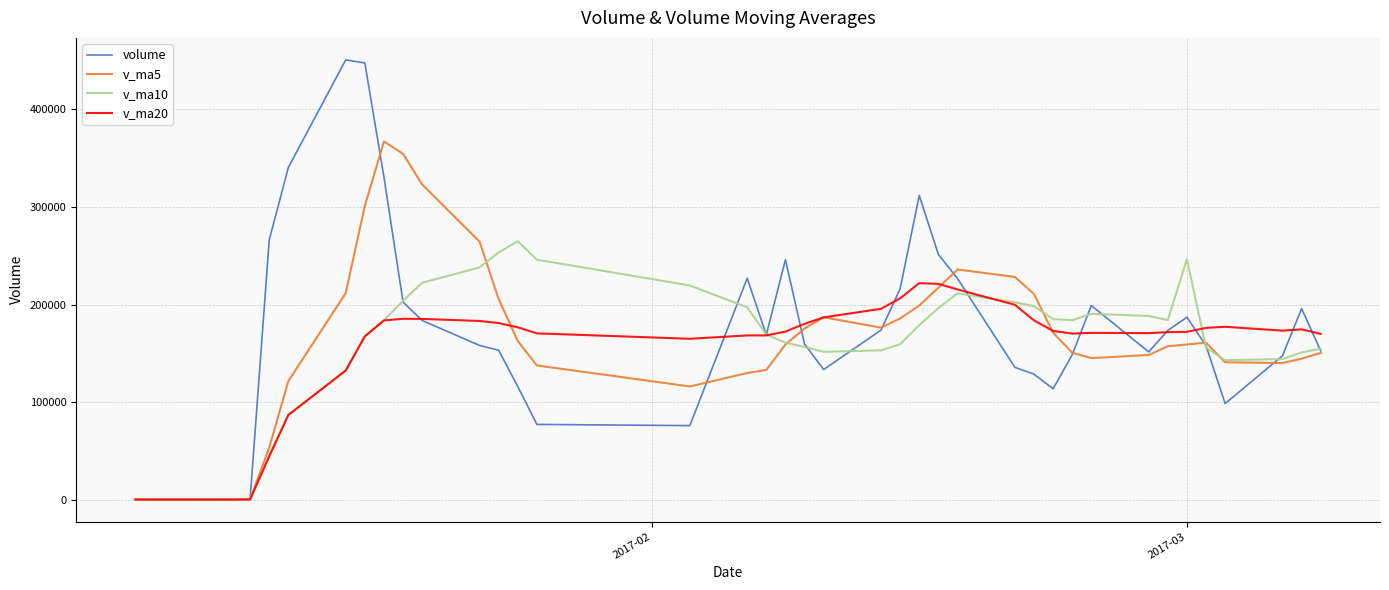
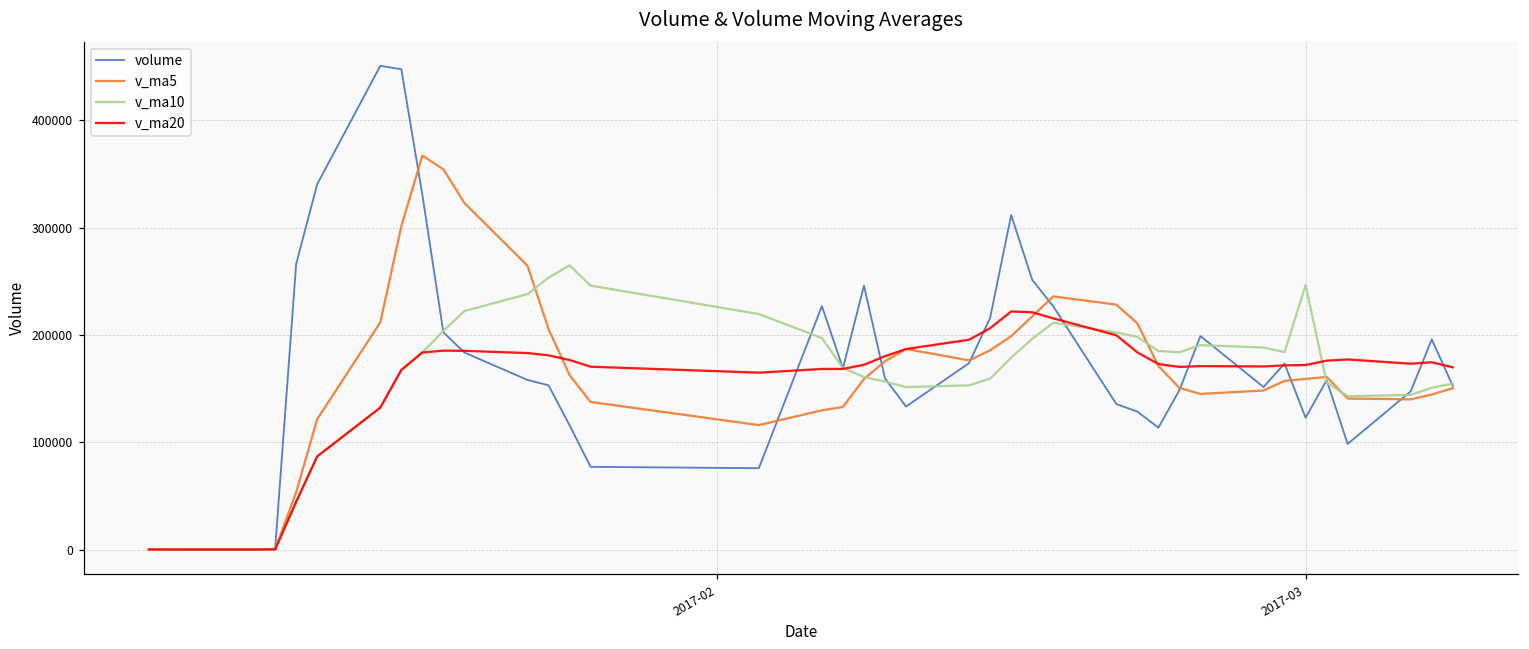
volume, 2017-03: 190000 -> 120000
